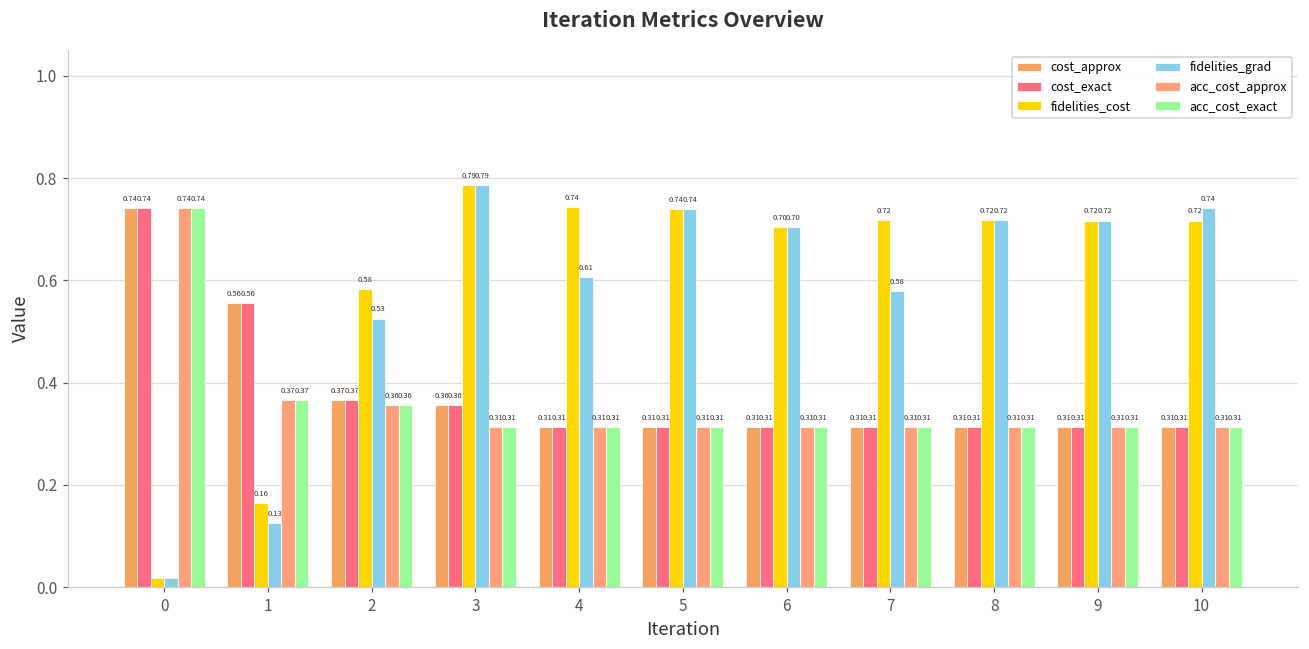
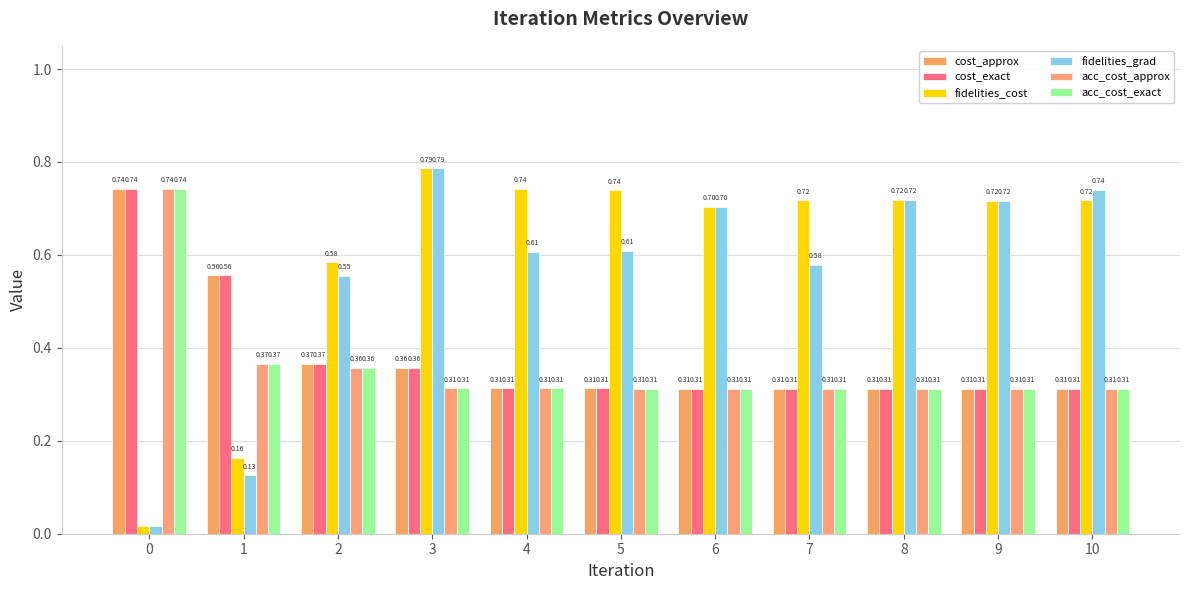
fidelities_grad, 2: 0.53 -> 0.55
fidelities_grad, 5: 0.74 -> 0.61
